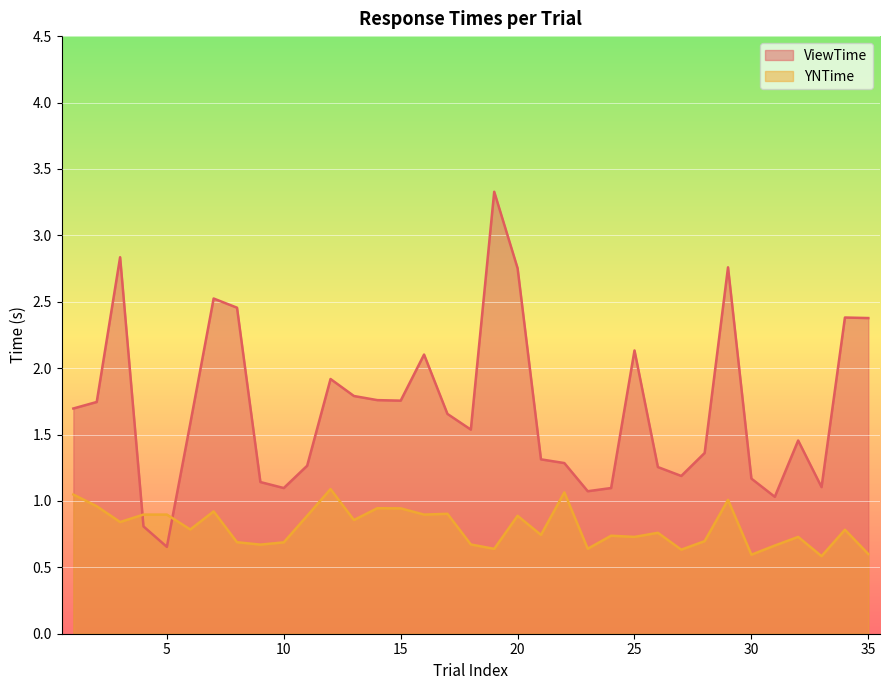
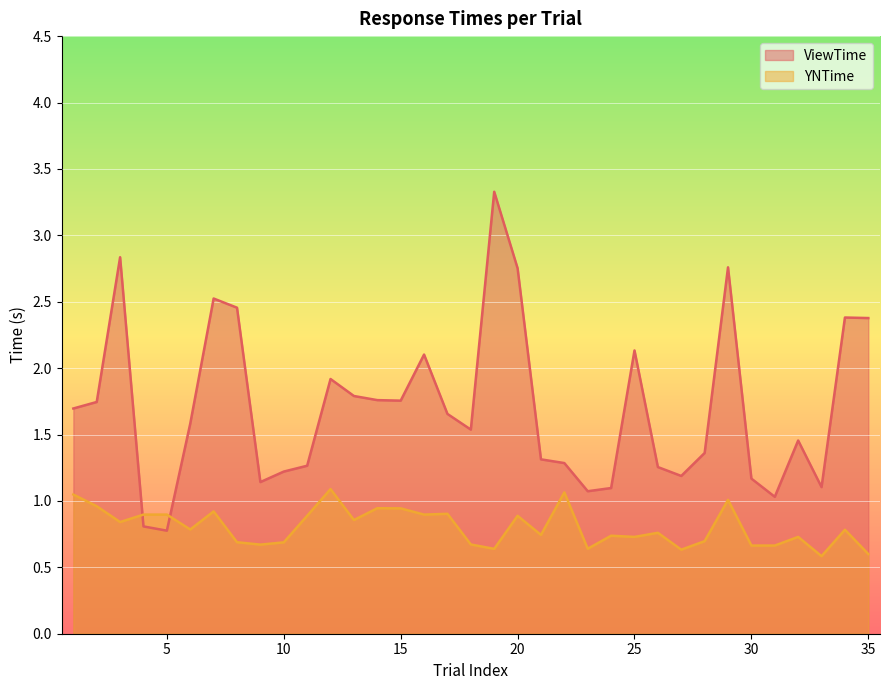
ViewTime, 5: 0.65 -> 0.78
ViewTime, 10: 1.10 -> 1.22
YNTime, 30: 0.60 -> 0.66
